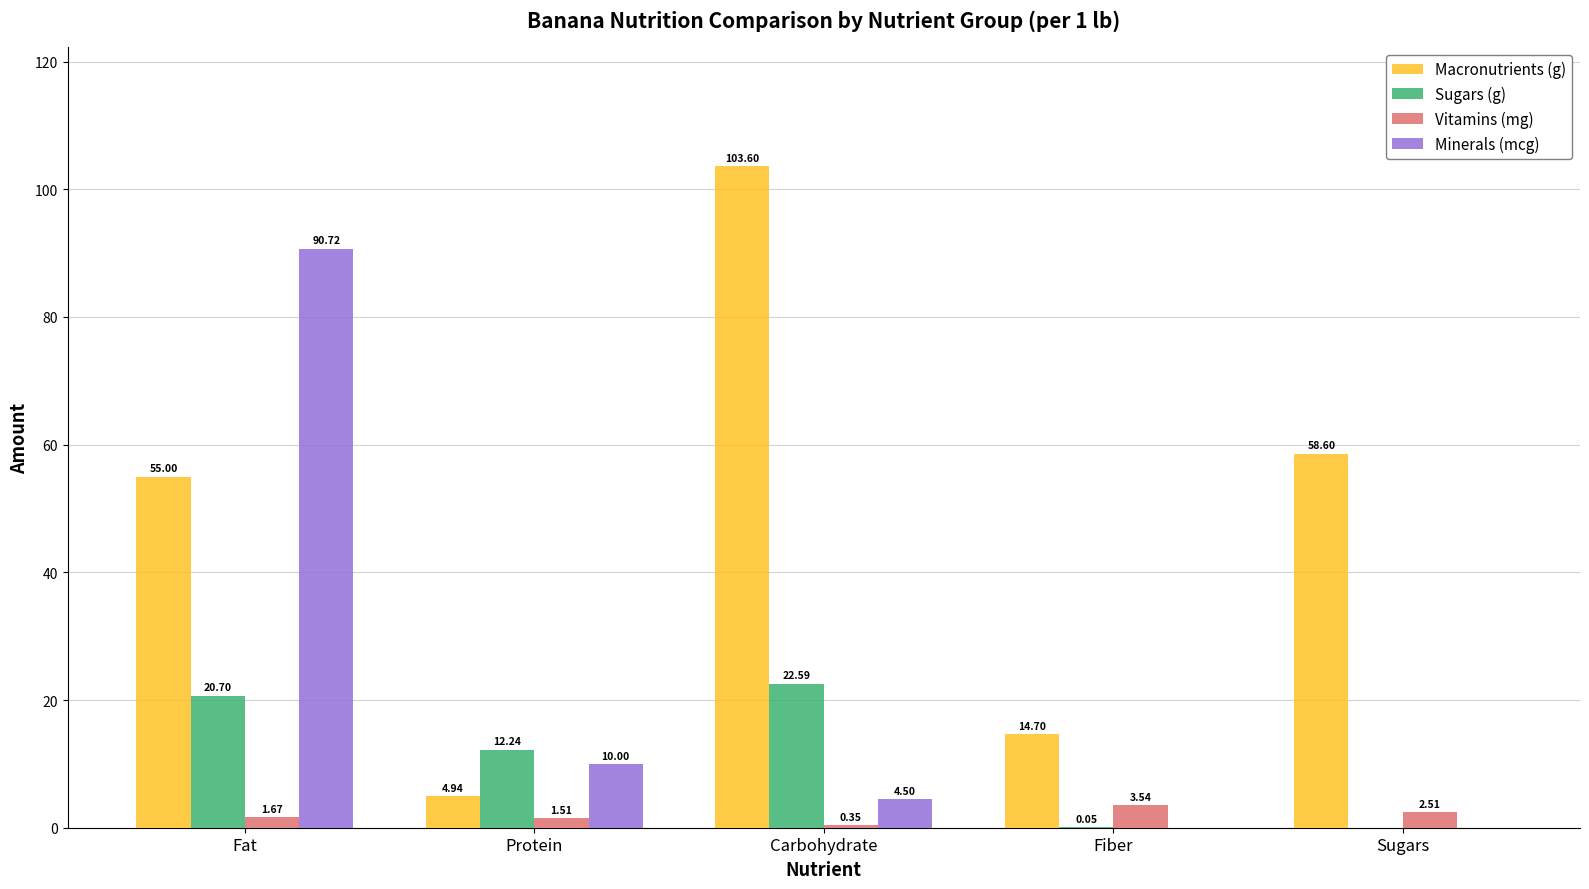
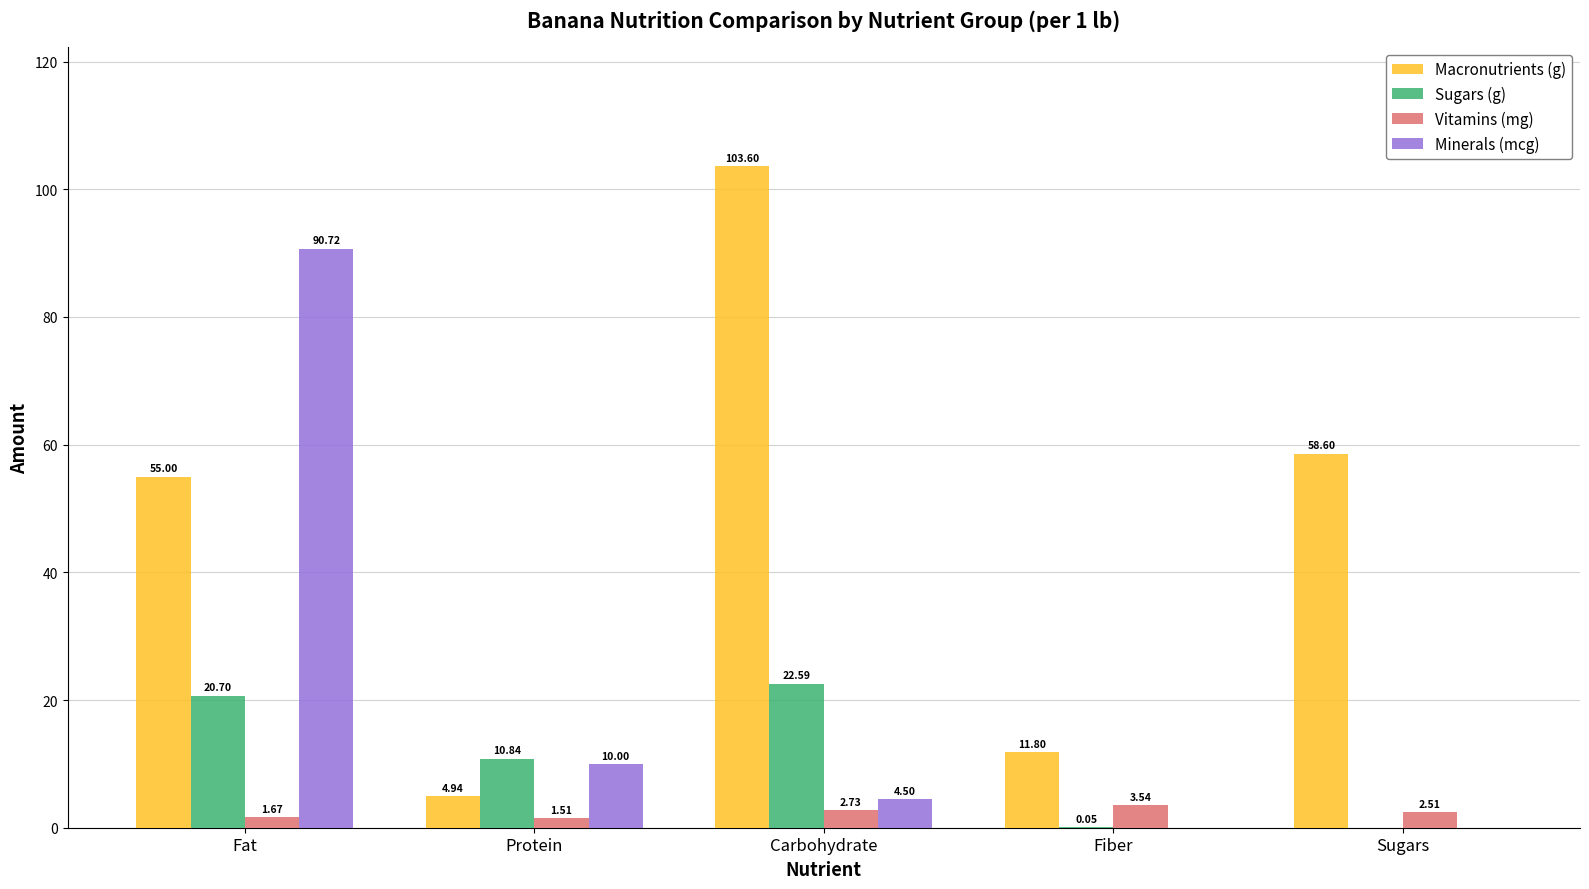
Sugars (g), Protein: 12.24 -> 10.84
Vitamins (mg), Carbohydrate: 0.35 -> 2.73
Macronutrients (g), Fiber: 14.70 -> 11.80
